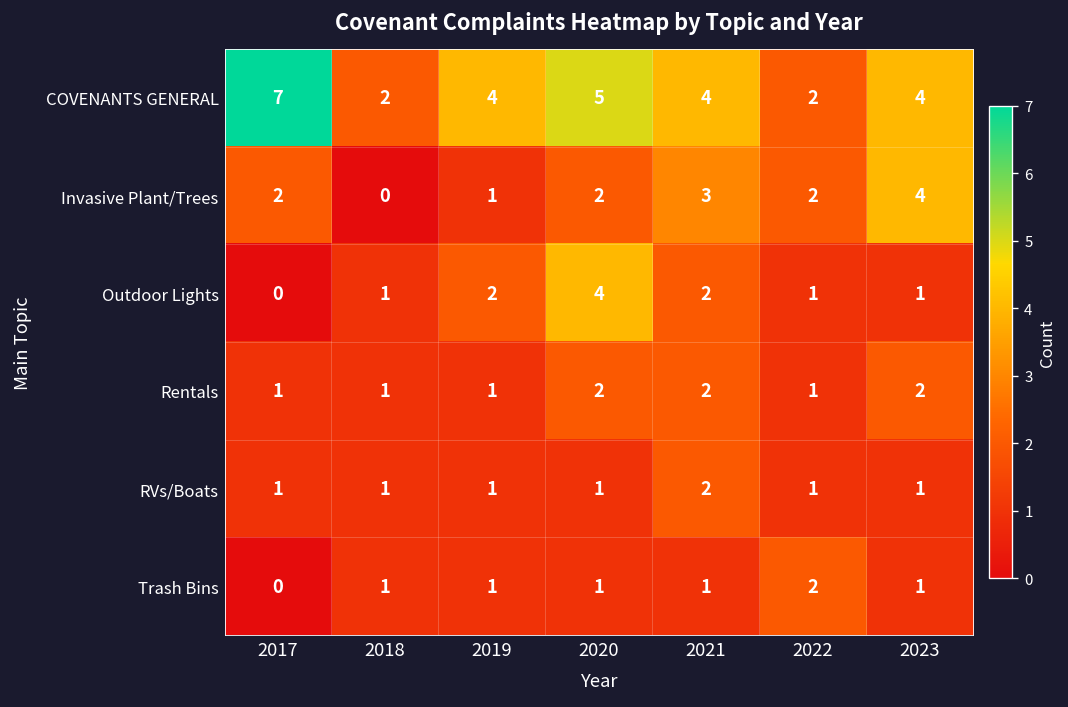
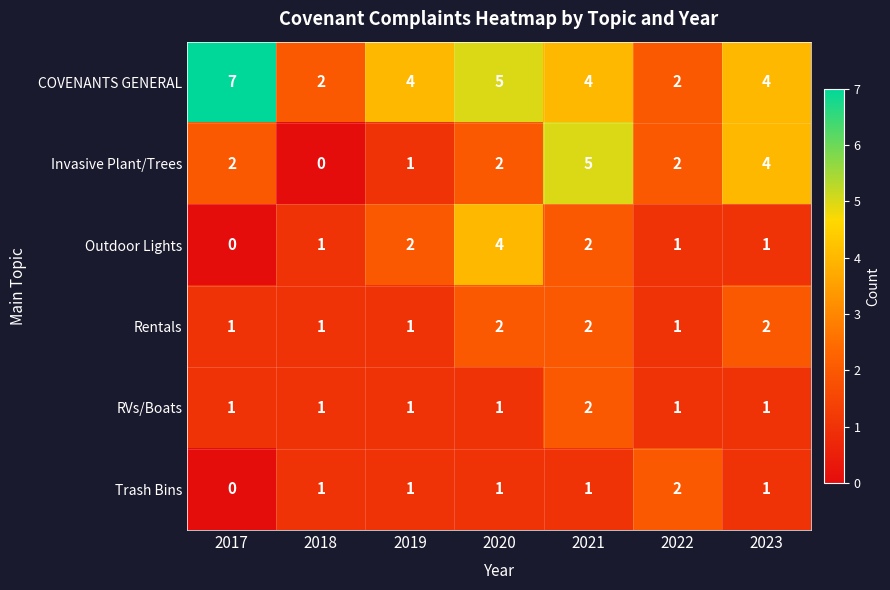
Invasive Plant/Trees, 2021: 3 -> 5
